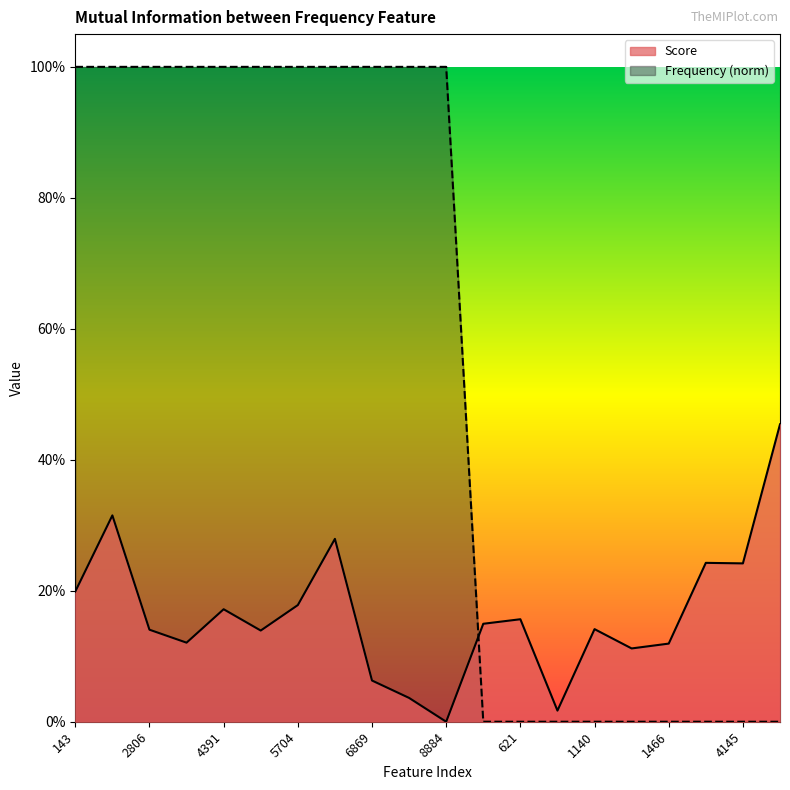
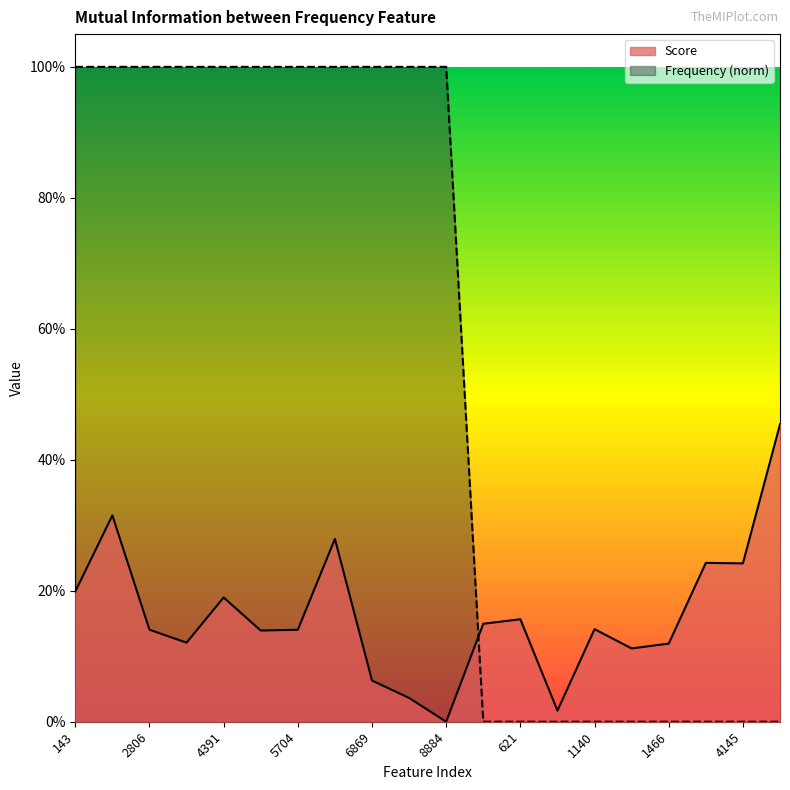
Score, 4391: 17% -> 19%
Score, 5704: 18% -> 14%
